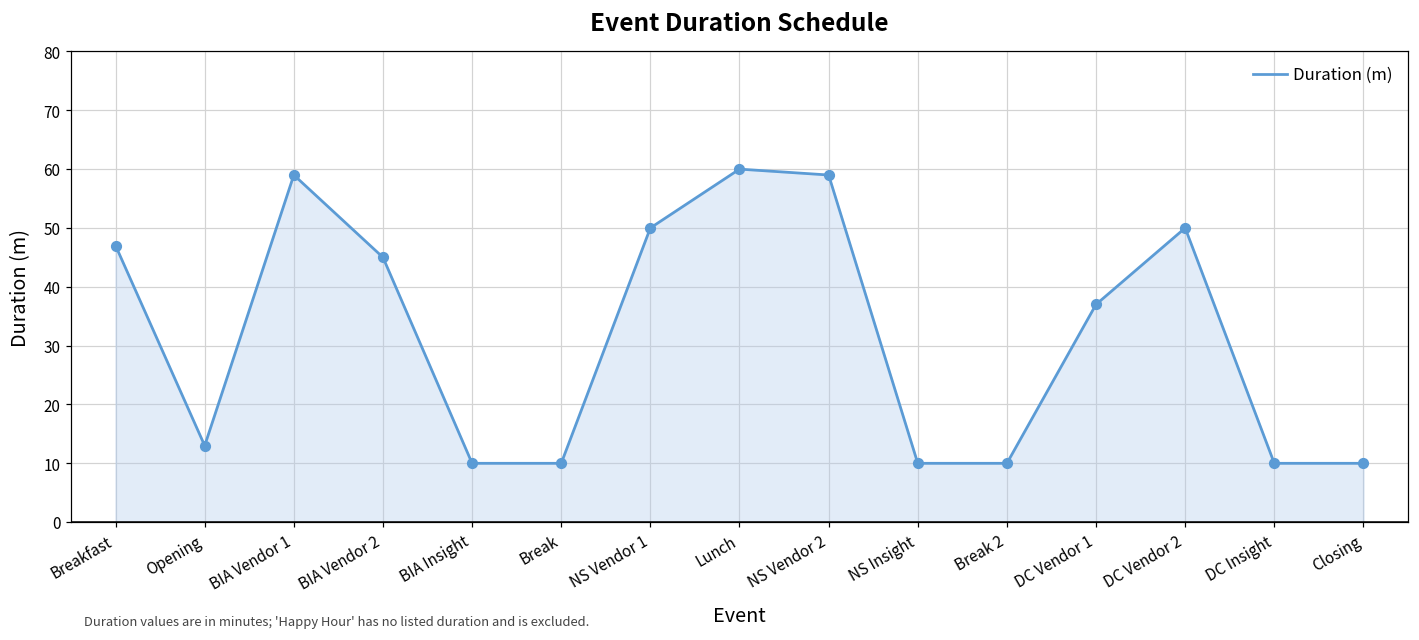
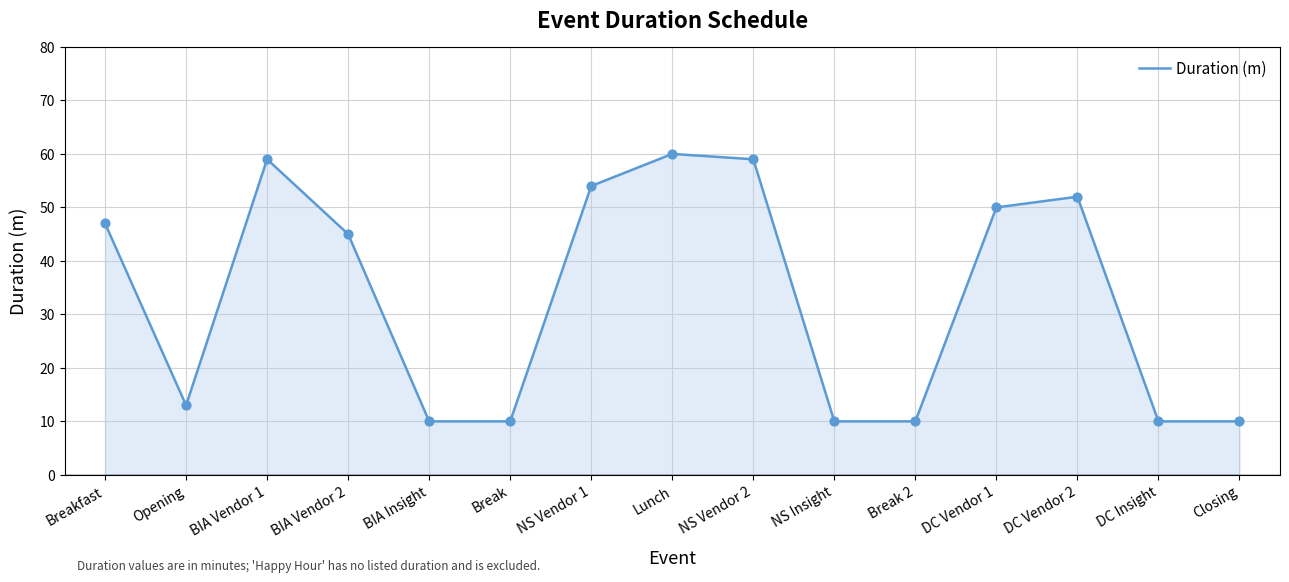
NS Vendor 1: 50 -> 54
DC Vendor 1: 37 -> 50
DC Vendor 2: 50 -> 52
